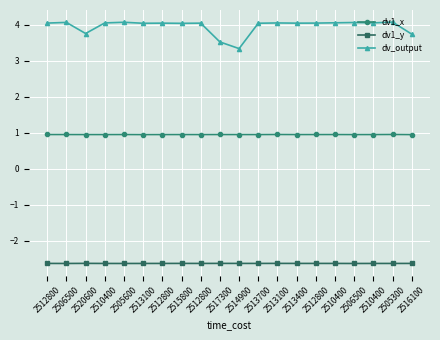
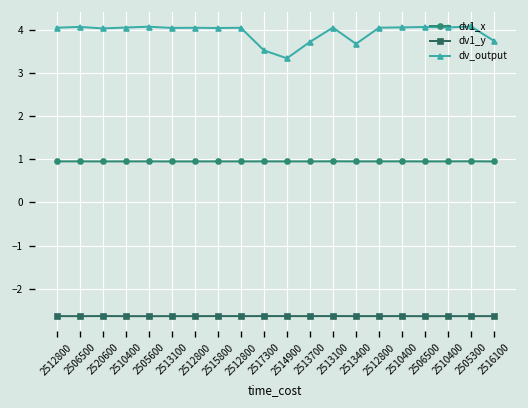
dv_output, 2520600: 3.8 -> 4.0
dv_output, 2513700: 4.0 -> 3.7
dv_output, 2513400: 4.0 -> 3.7
